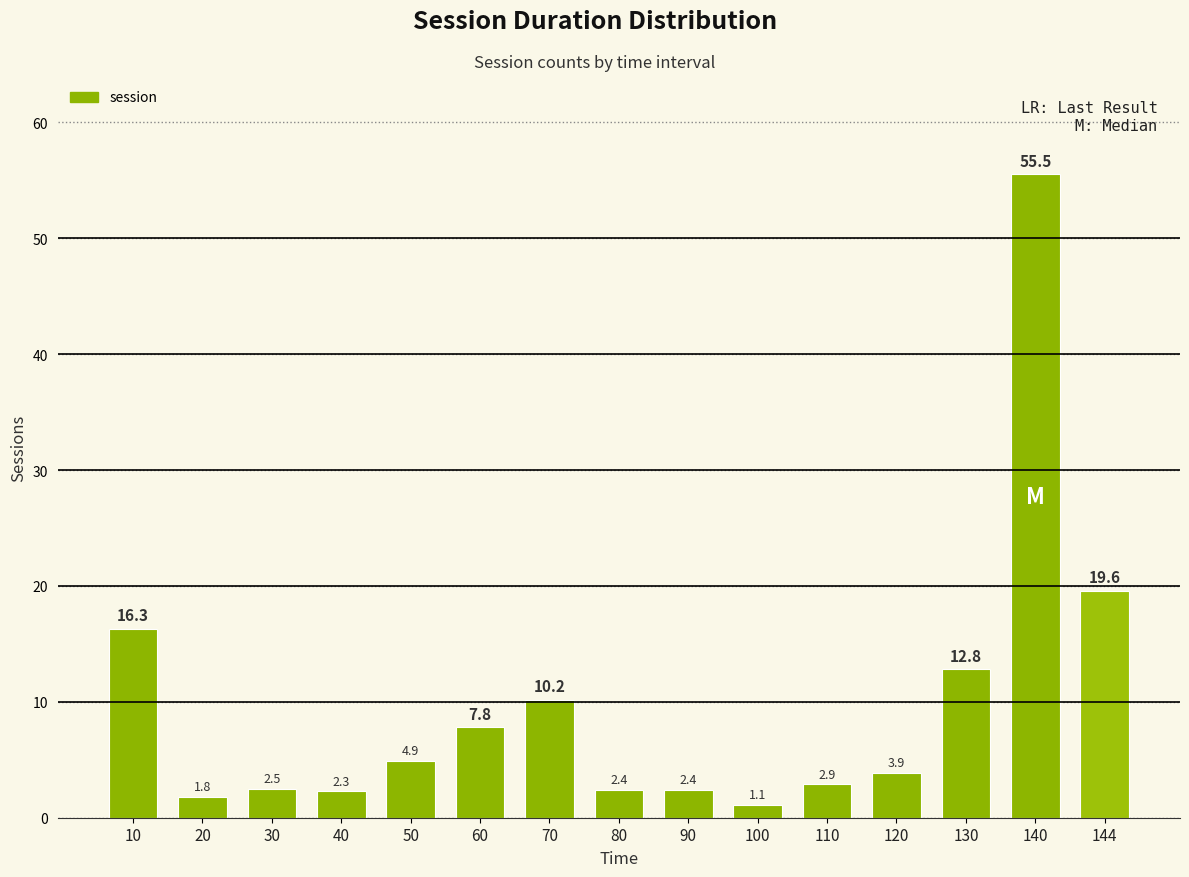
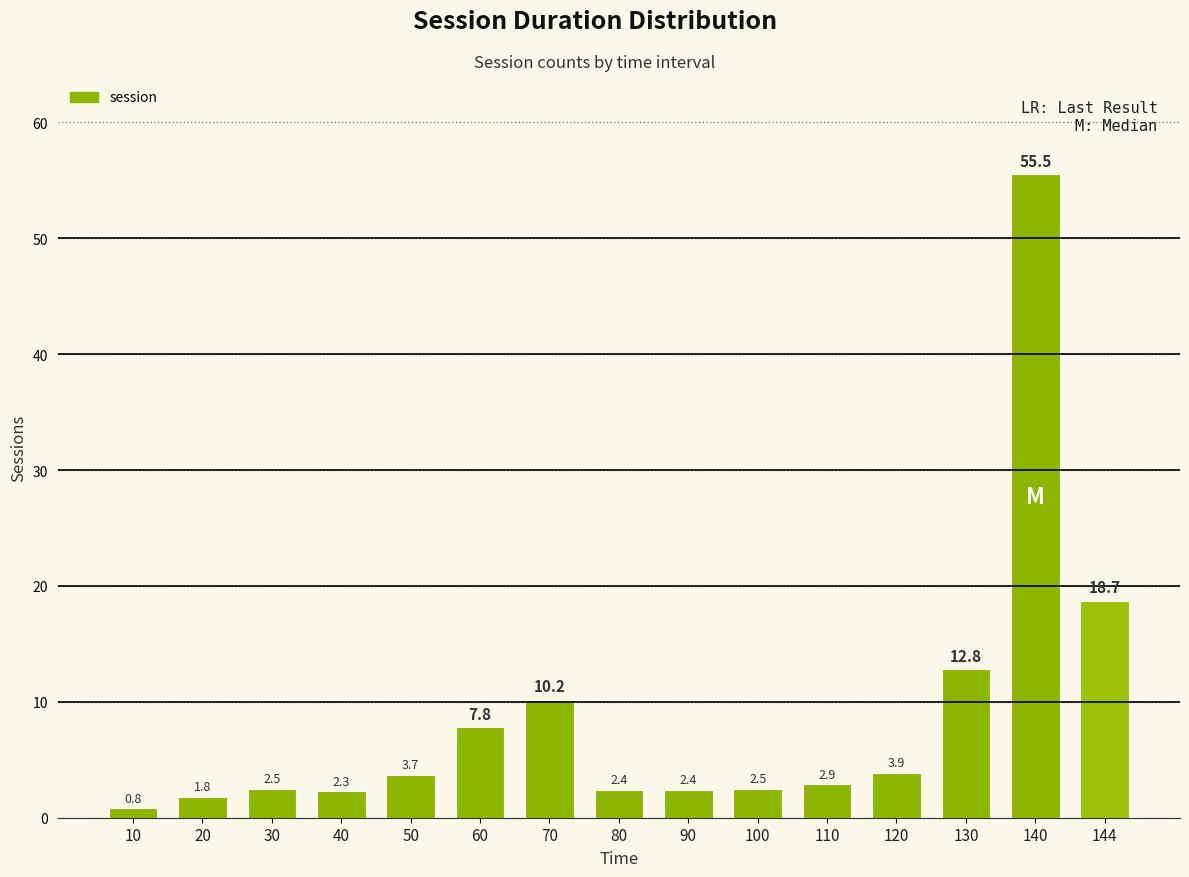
10: 16.3 -> 0.8
50: 4.9 -> 3.7
100: 1.1 -> 2.5
144: 19.6 -> 18.7
